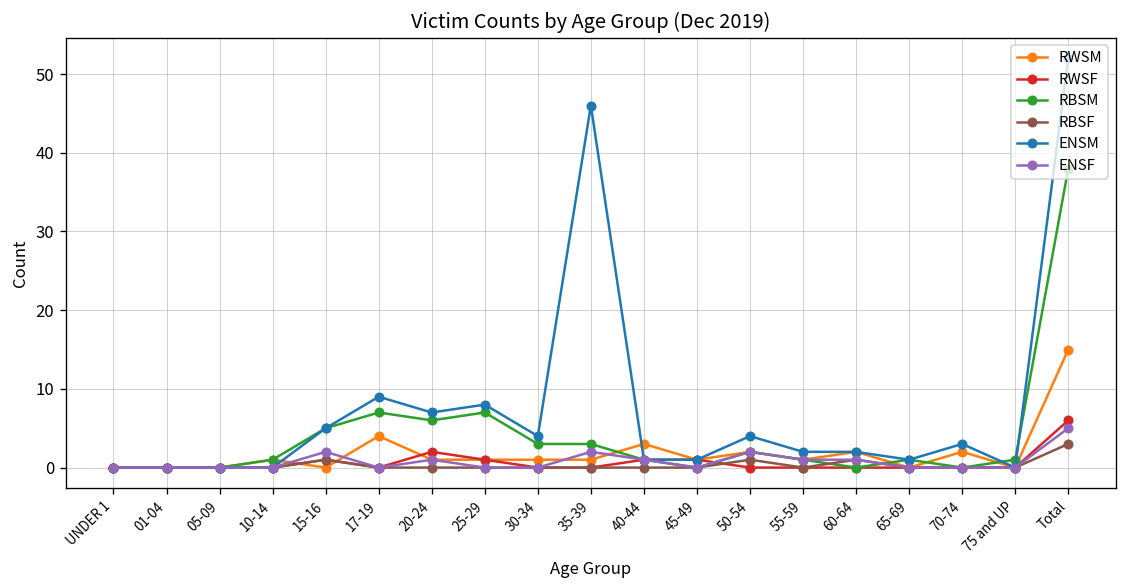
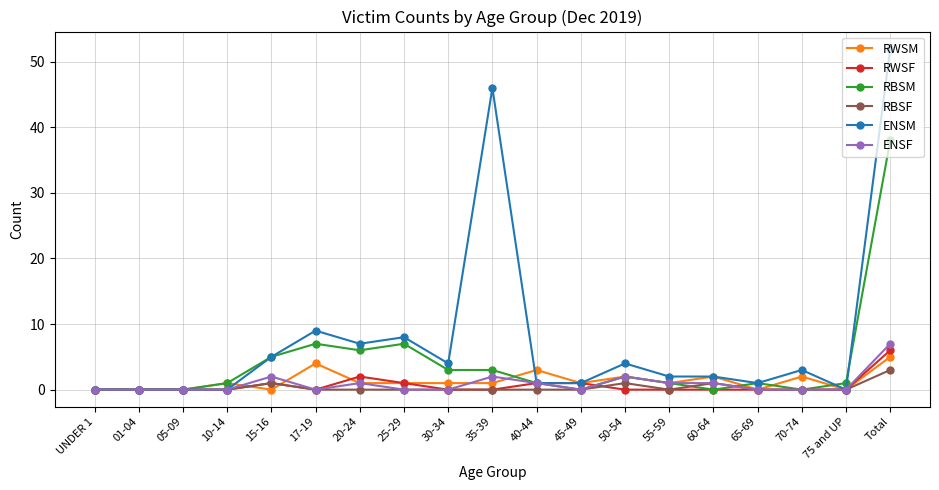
RWSM, Total: 15 -> 5
ENSF, Total: 5 -> 7
